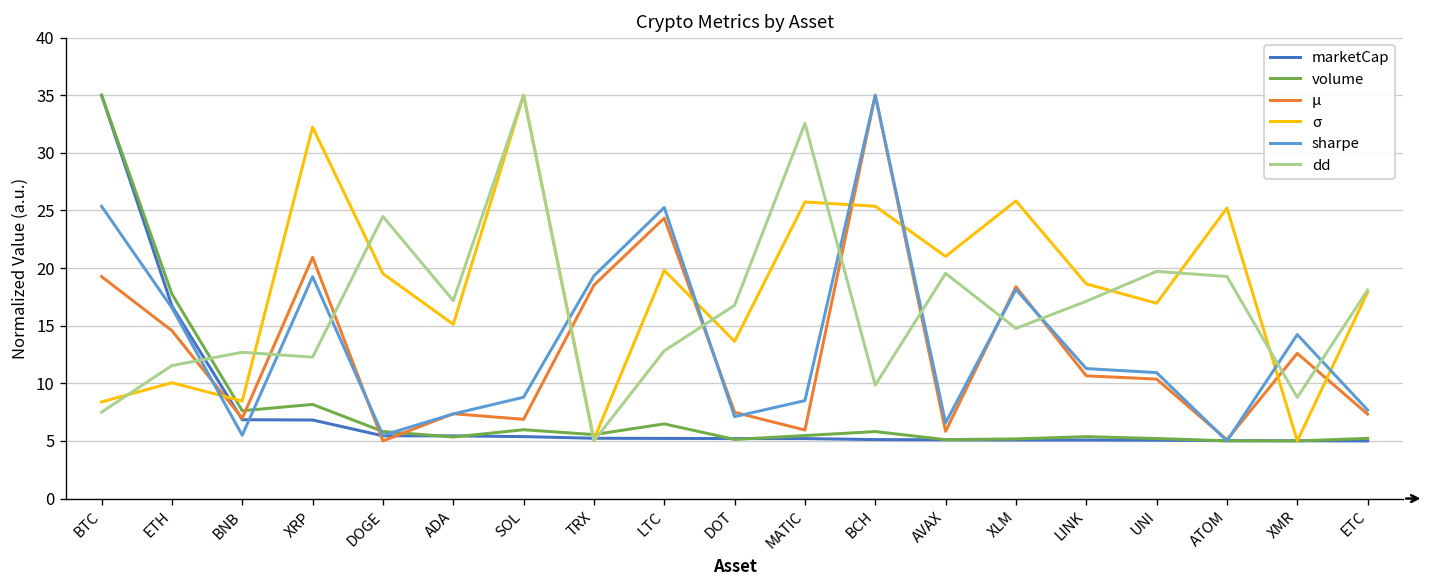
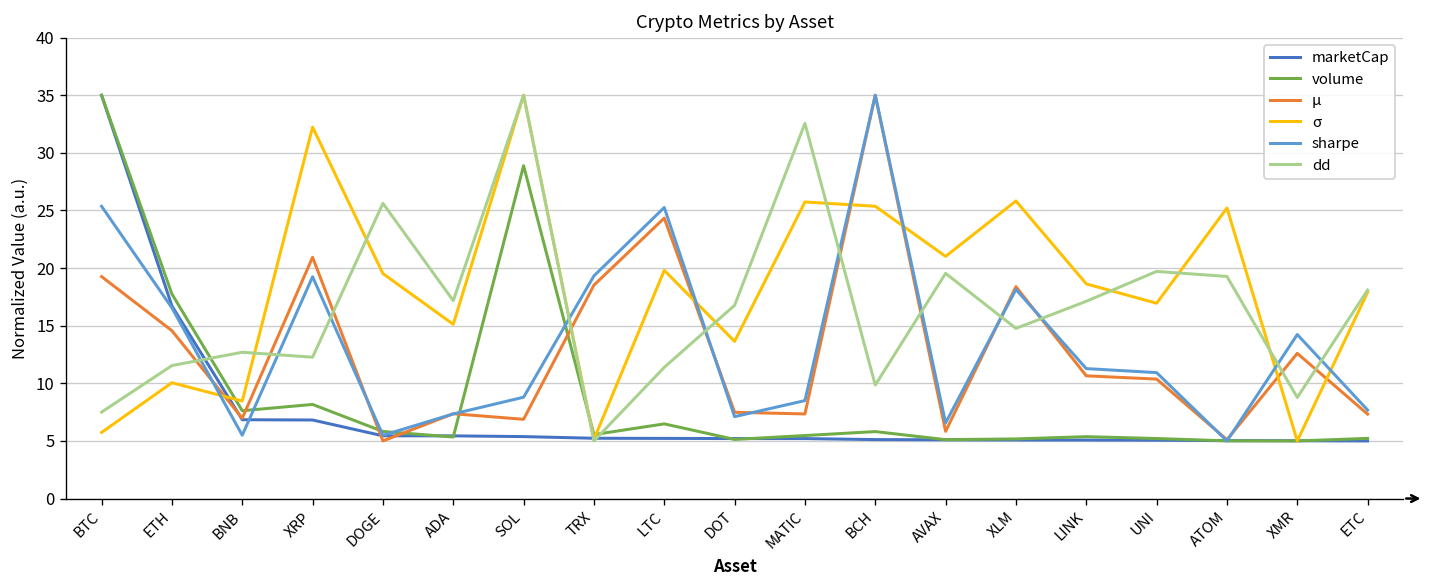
σ, BTC: 8 -> 6
dd, DOGE: 24 -> 26
volume, SOL: 6 -> 29
dd, LTC: 13 -> 11
μ, MATIC: 6 -> 7
